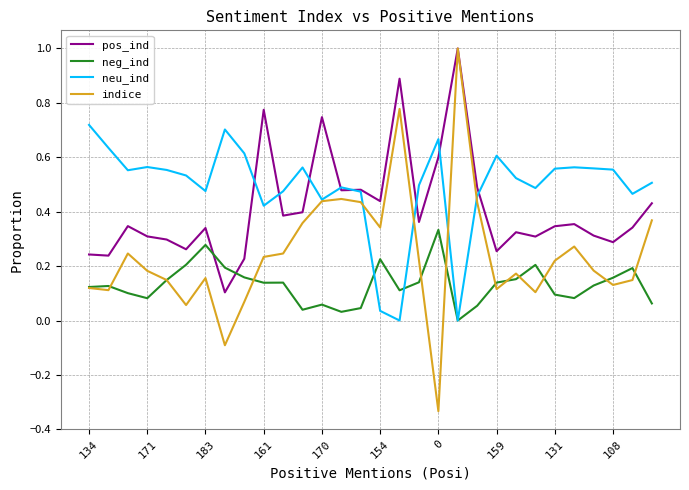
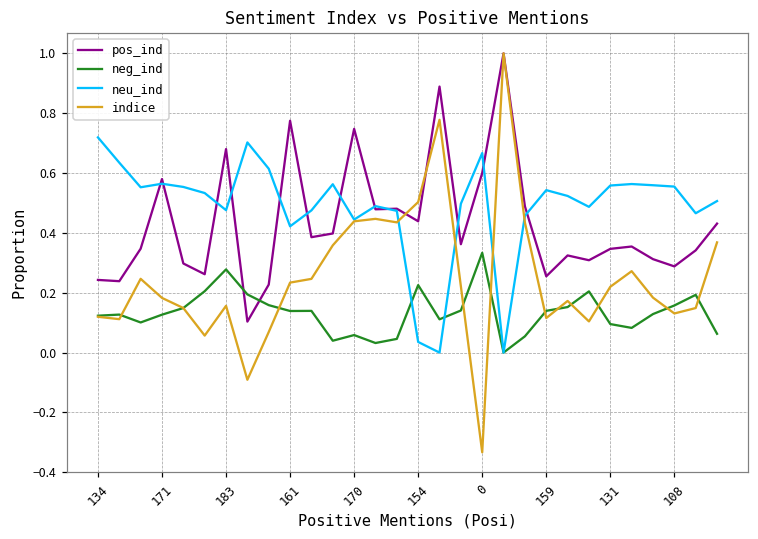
pos_ind, 171: 0.31 -> 0.58
neg_ind, 171: 0.08 -> 0.13
pos_ind, 183: 0.34 -> 0.68
indice, 154: 0.34 -> 0.50
neu_ind, 159: 0.61 -> 0.54
